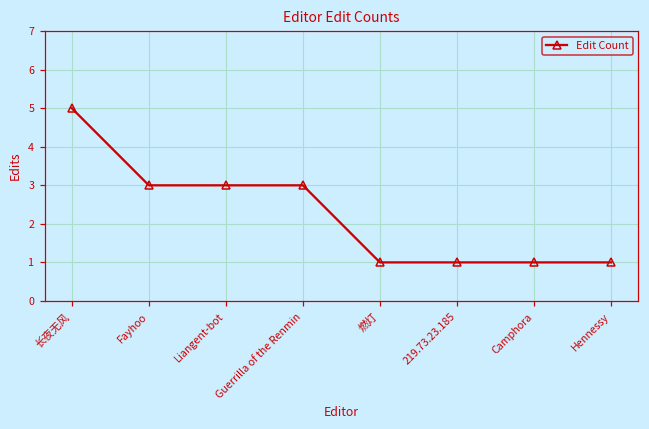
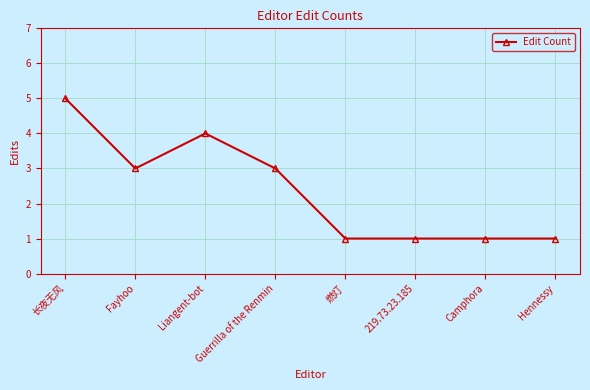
Liangent-bot: 3 -> 4
